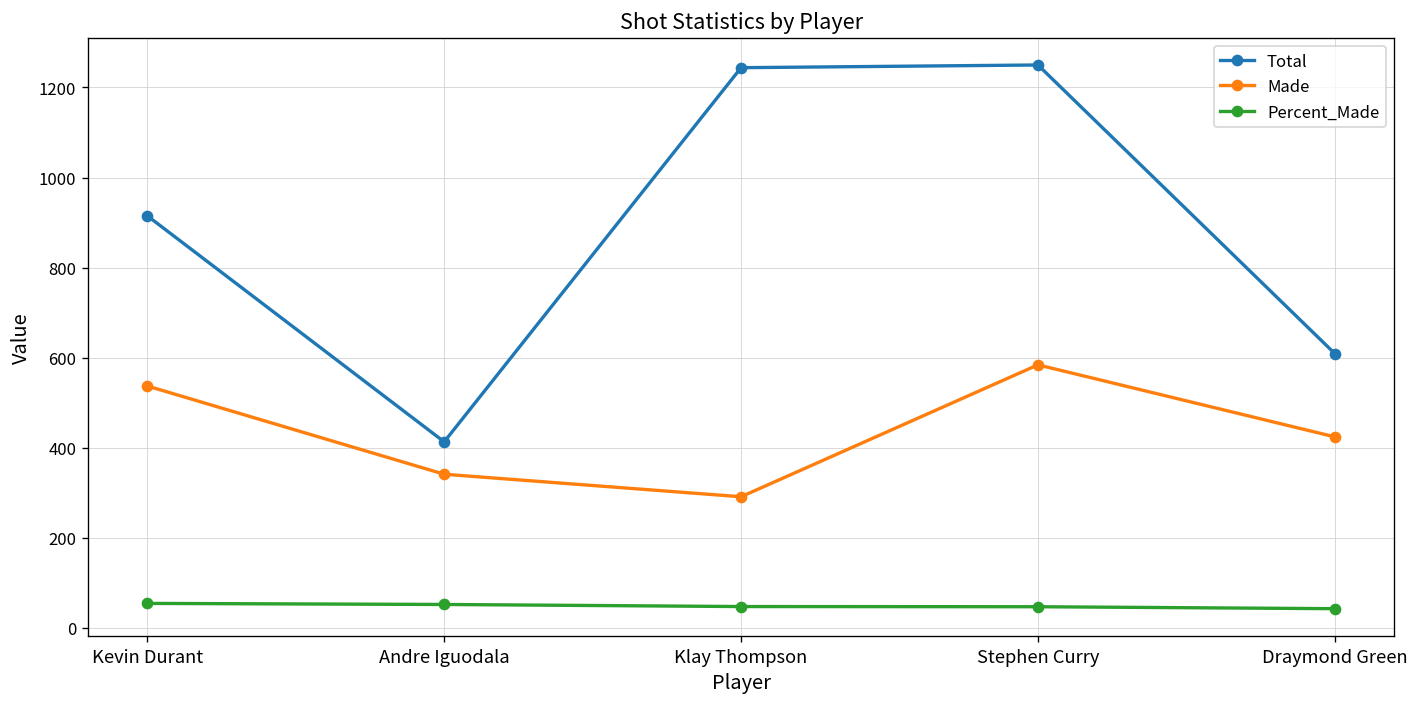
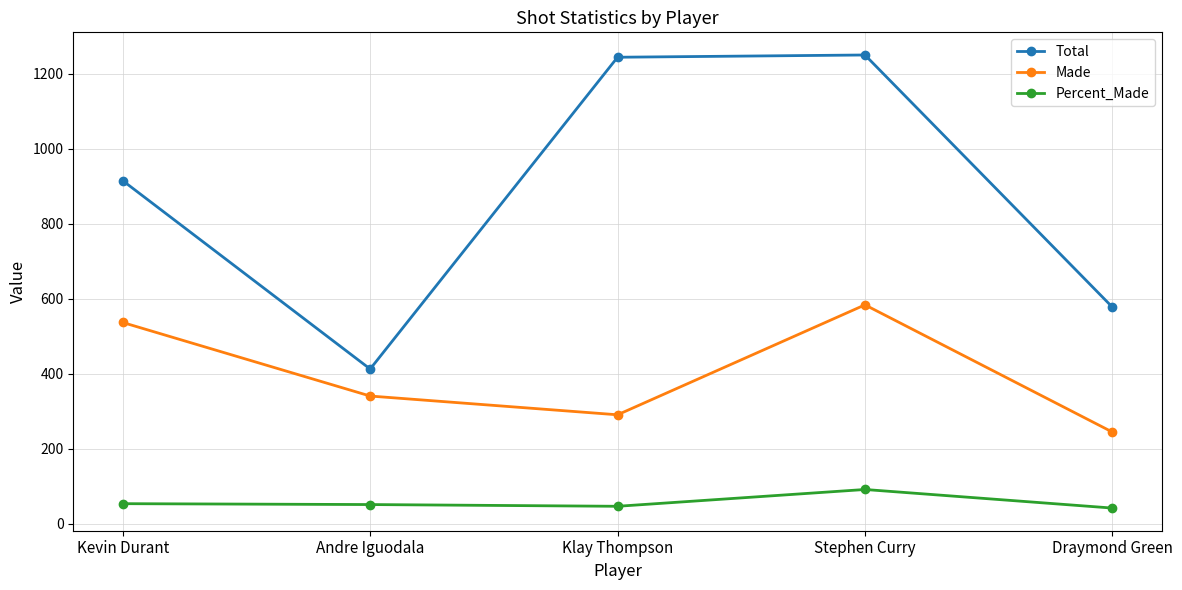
Percent_Made, Stephen Curry: 50 -> 90
Total, Draymond Green: 610 -> 580
Made, Draymond Green: 420 -> 250
